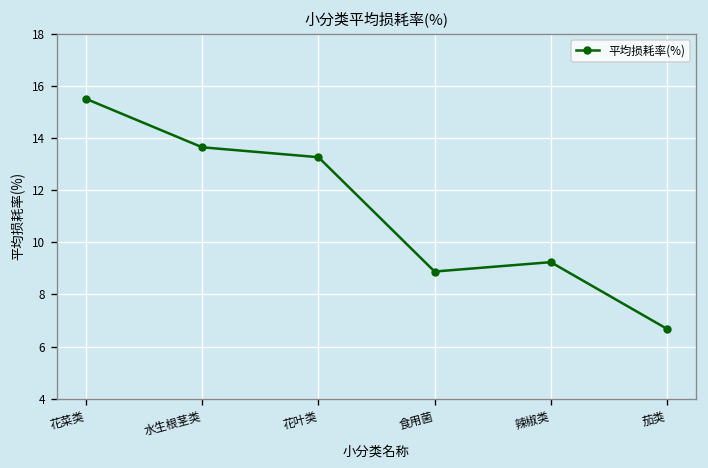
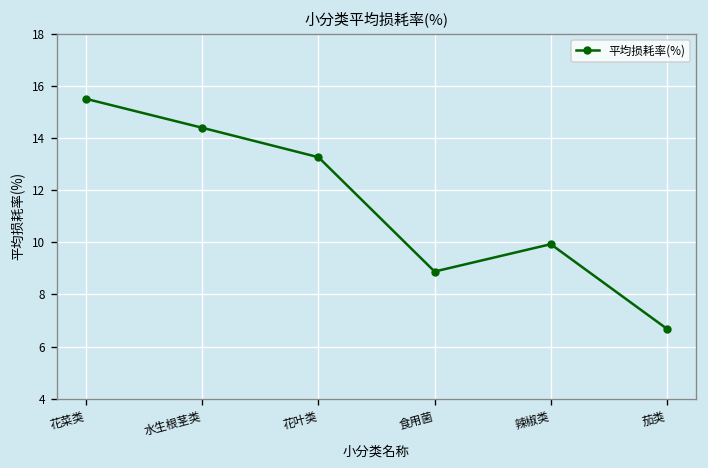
水生根茎类: 13.7 -> 14.4
辣椒类: 9.2 -> 9.9
